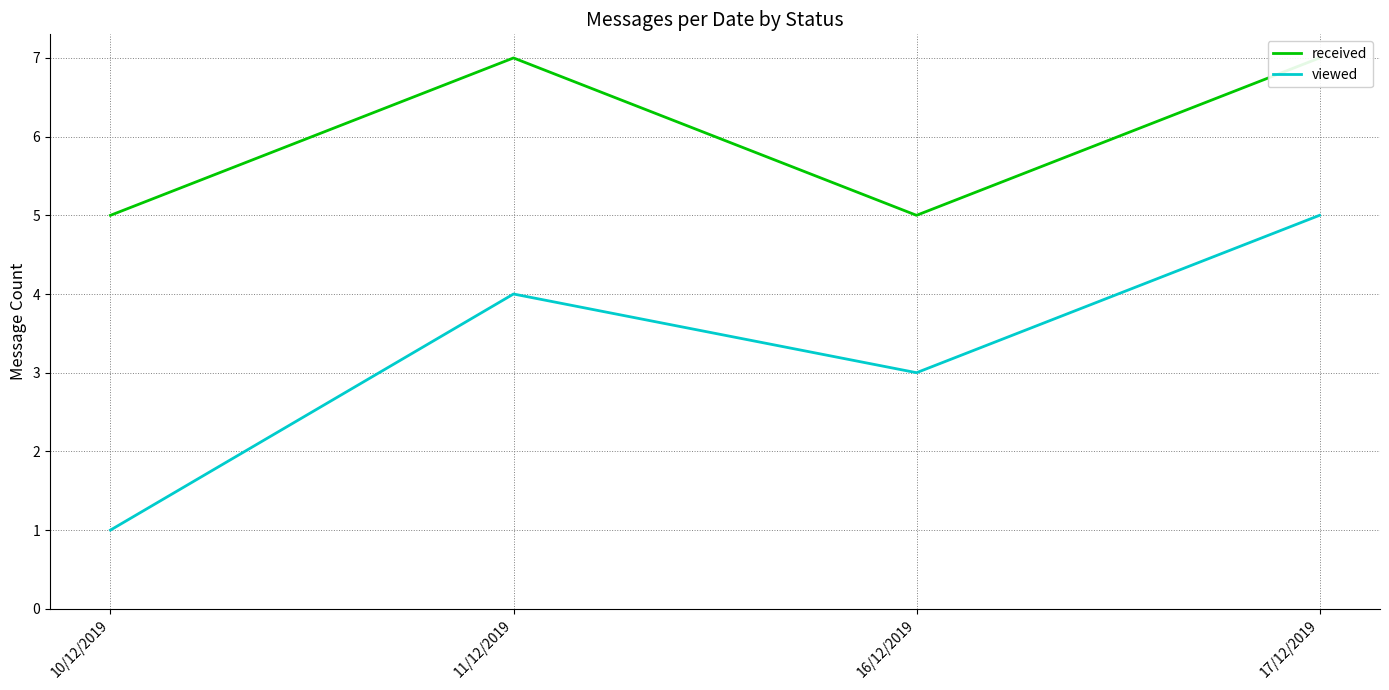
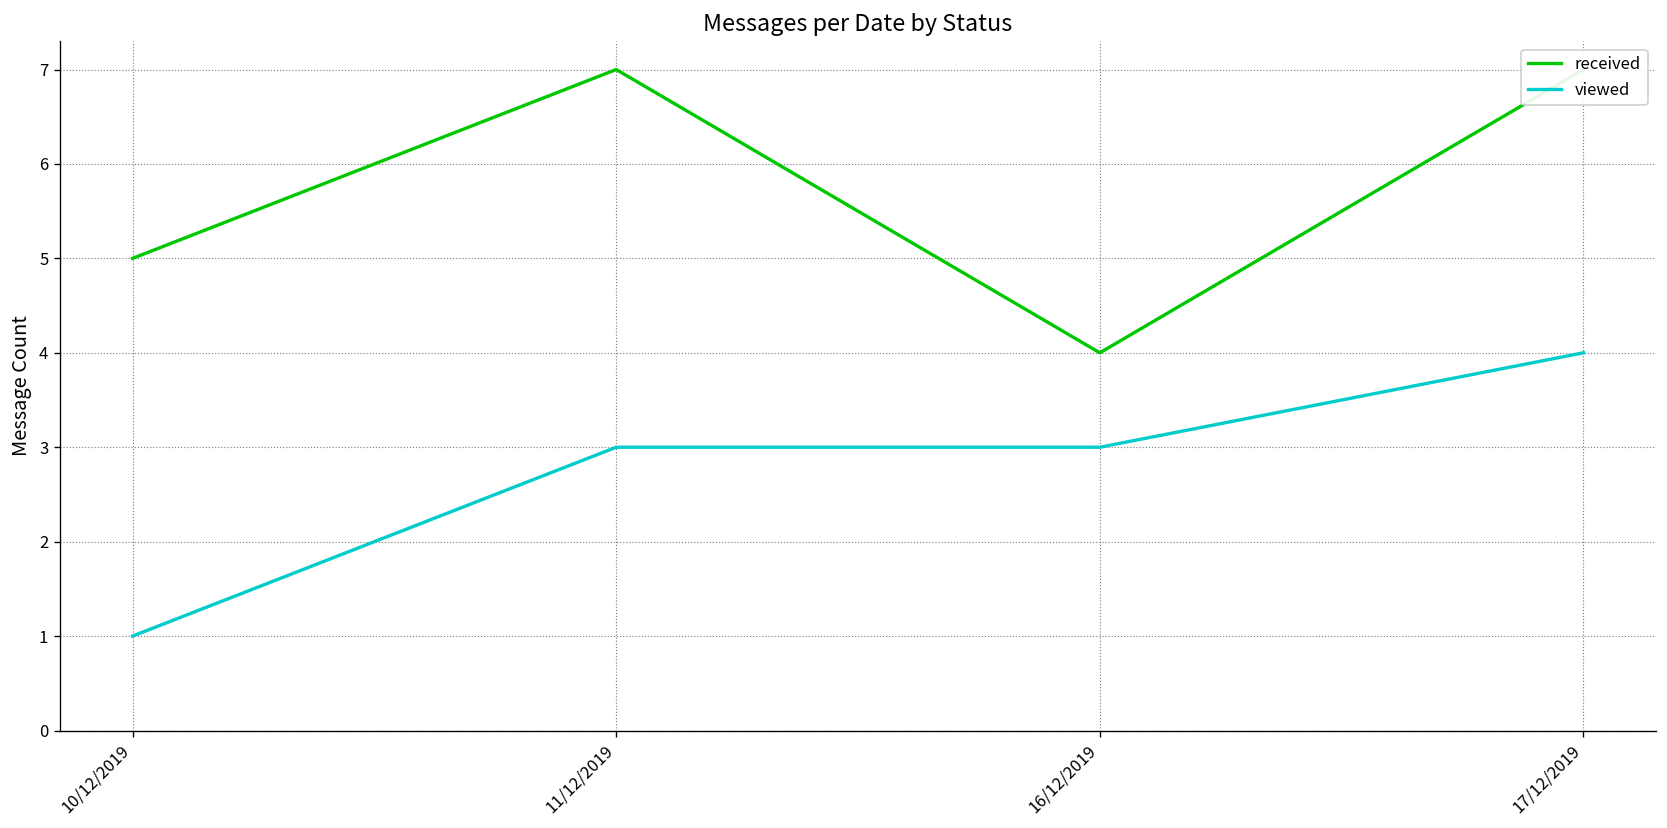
viewed, 11/12/2019: 4 -> 3
received, 16/12/2019: 5 -> 4
viewed, 17/12/2019: 5 -> 4
